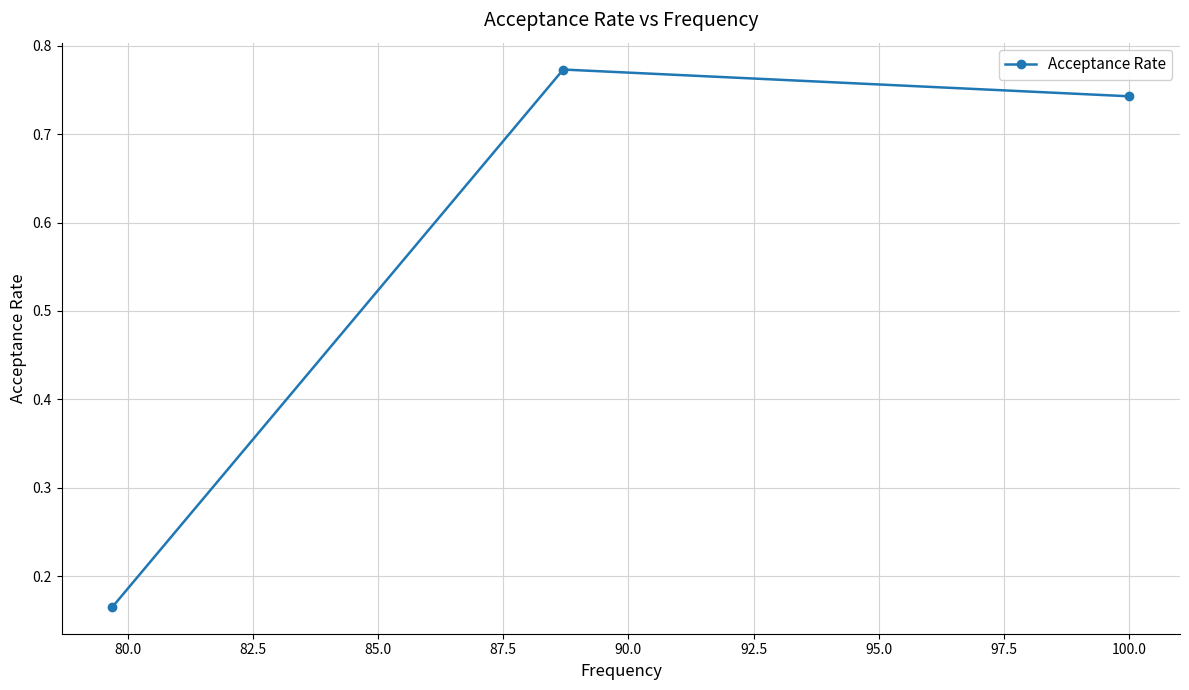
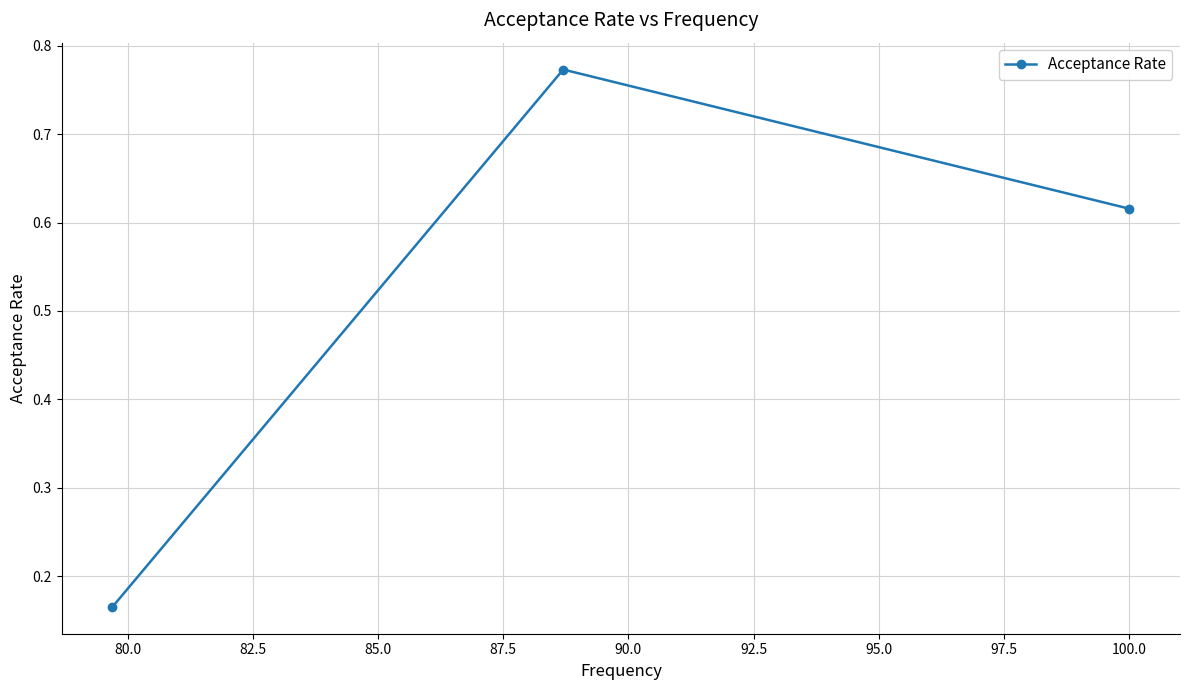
100.0: 0.74 -> 0.62
